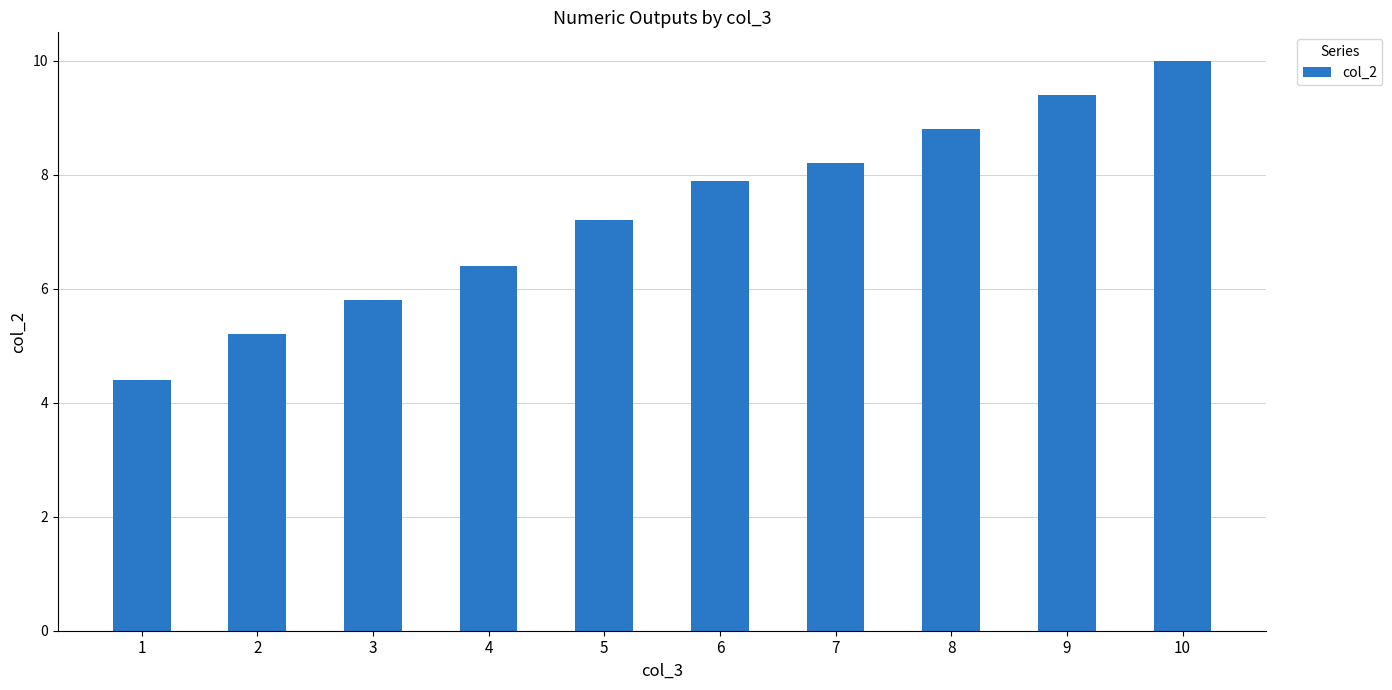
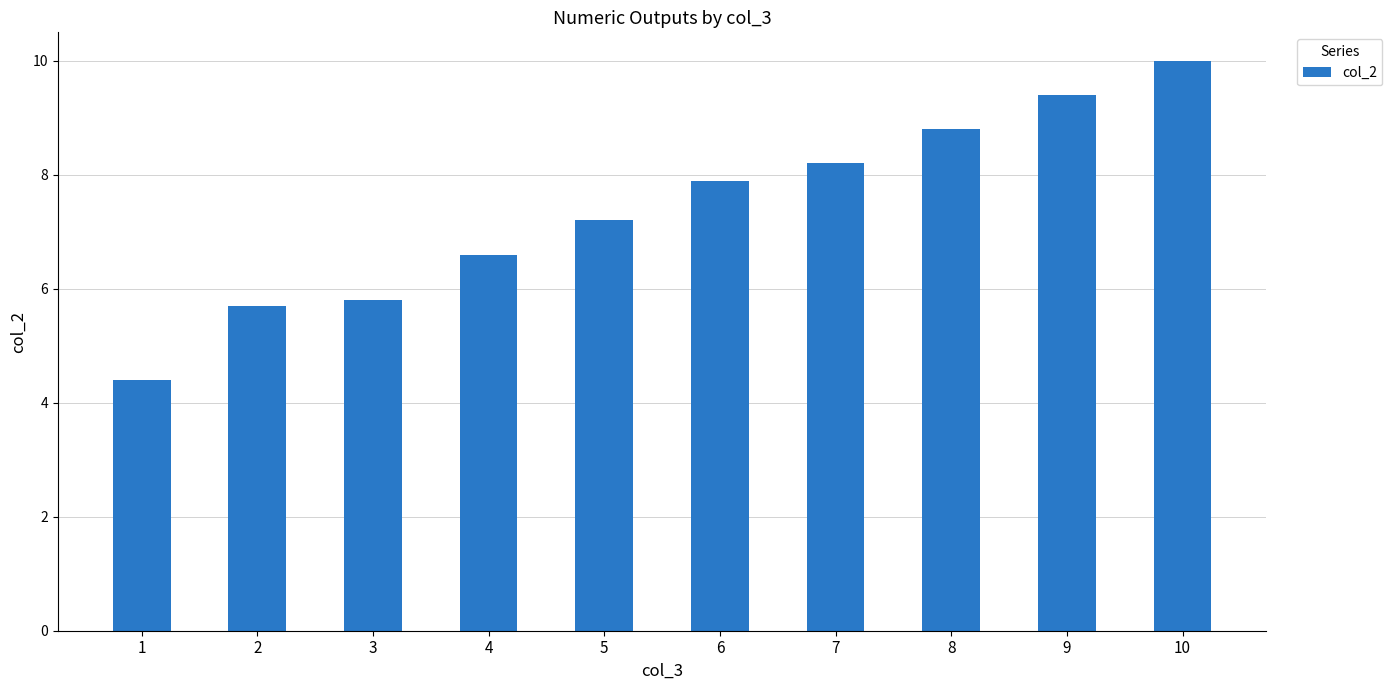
2: 5.2 -> 5.7
4: 6.4 -> 6.6
